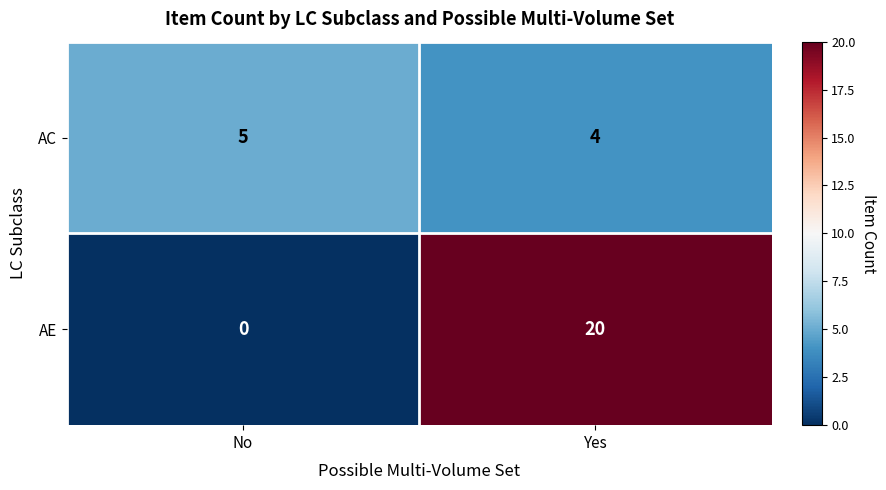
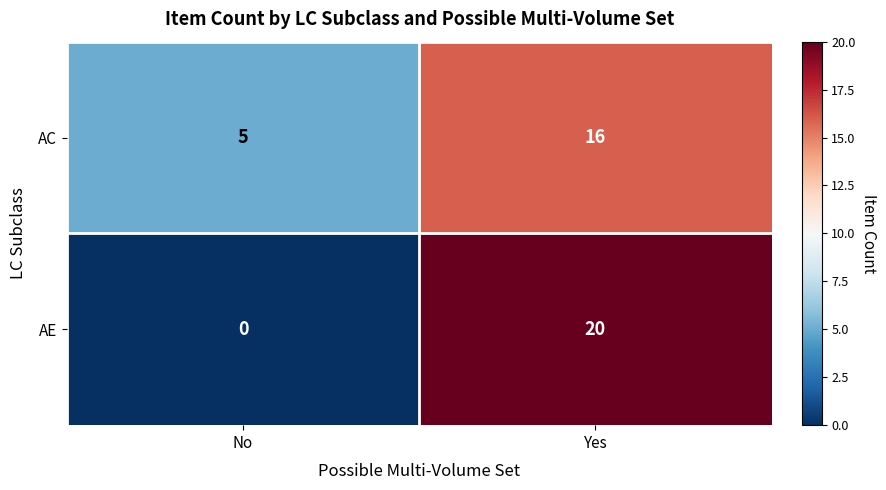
AC, Yes: 4 -> 16
